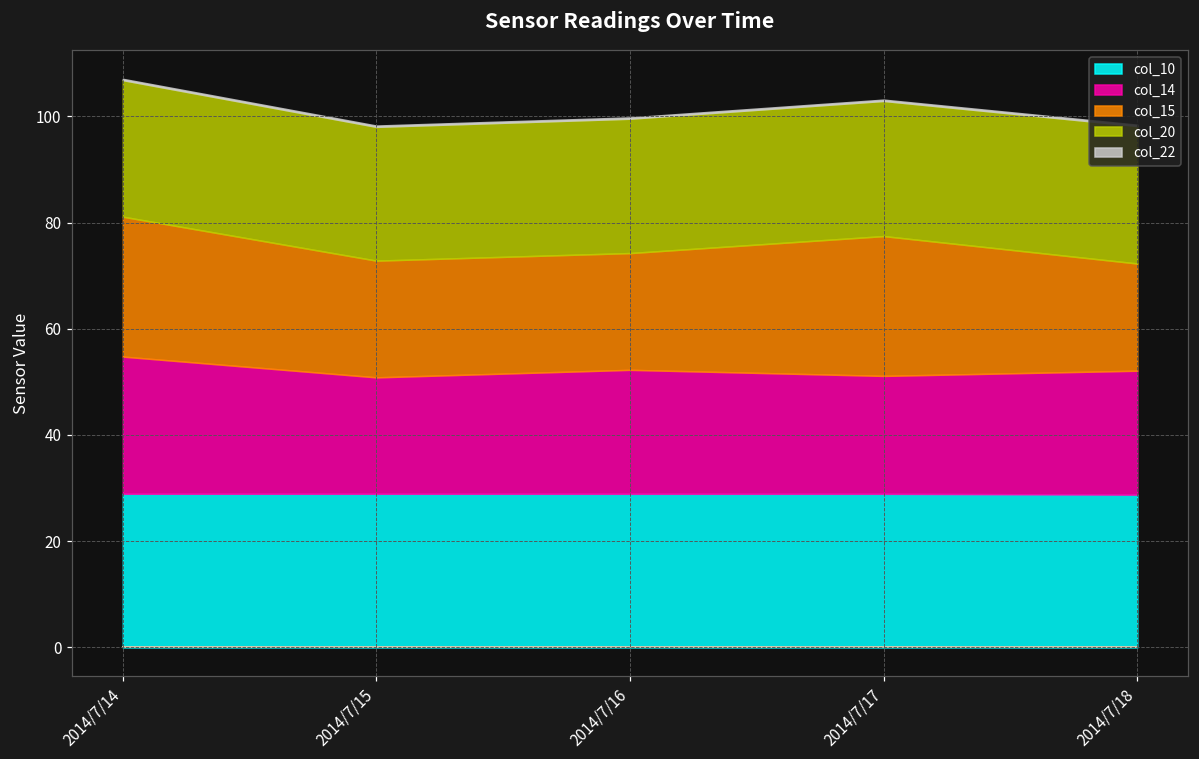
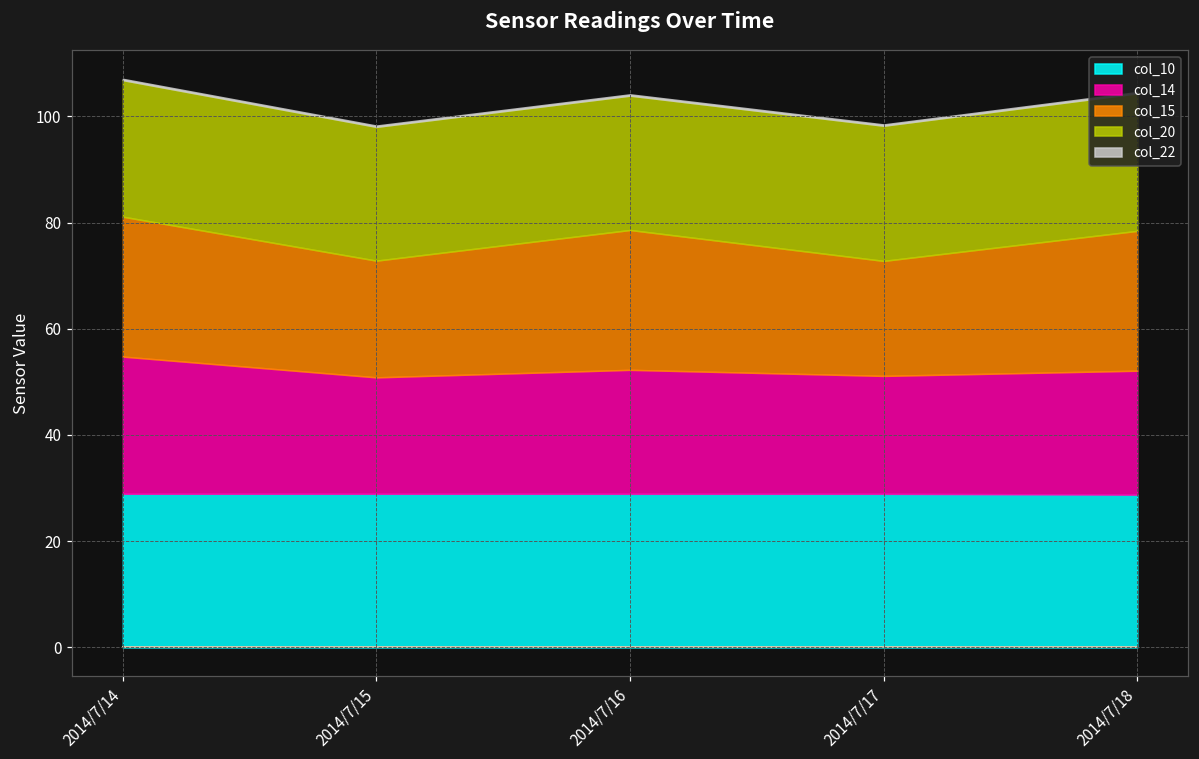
col_15, 2014/7/16: 22 -> 26
col_15, 2014/7/17: 26 -> 22
col_15, 2014/7/18: 20 -> 26
